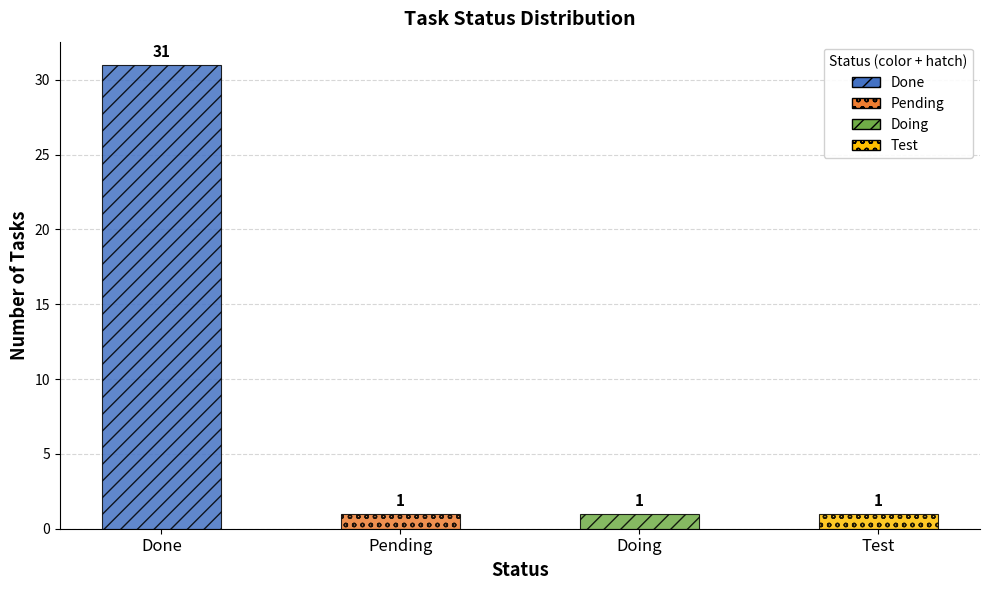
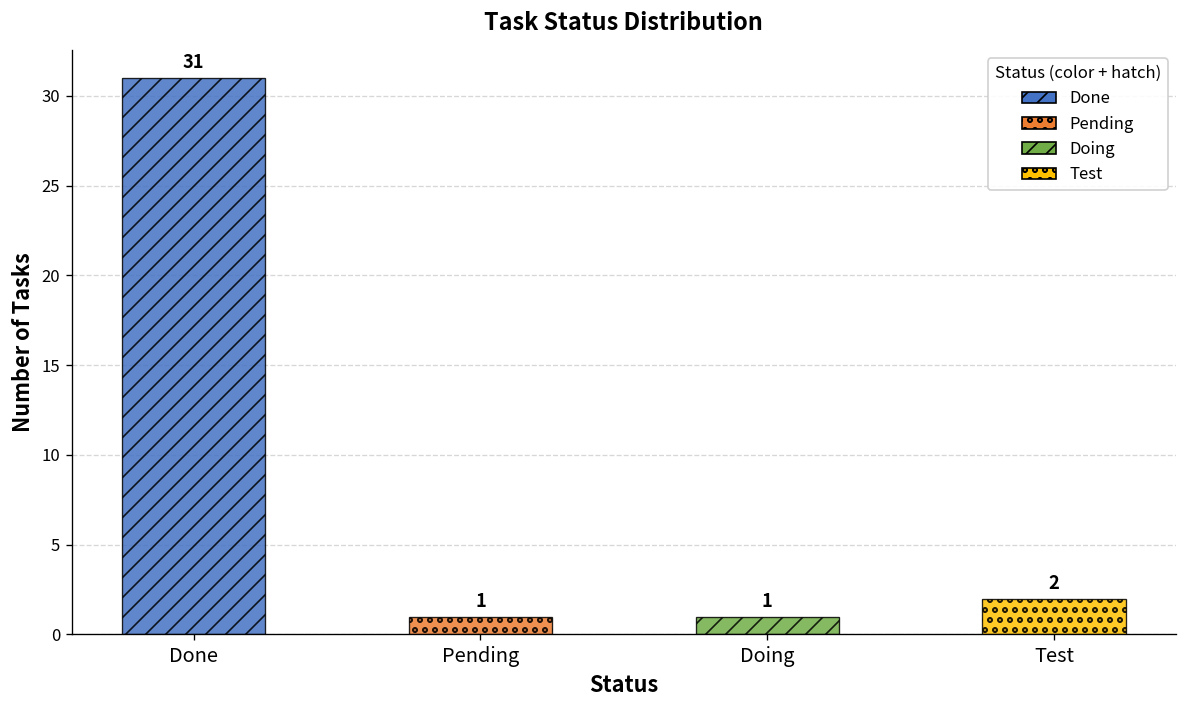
Test: 1 -> 2
